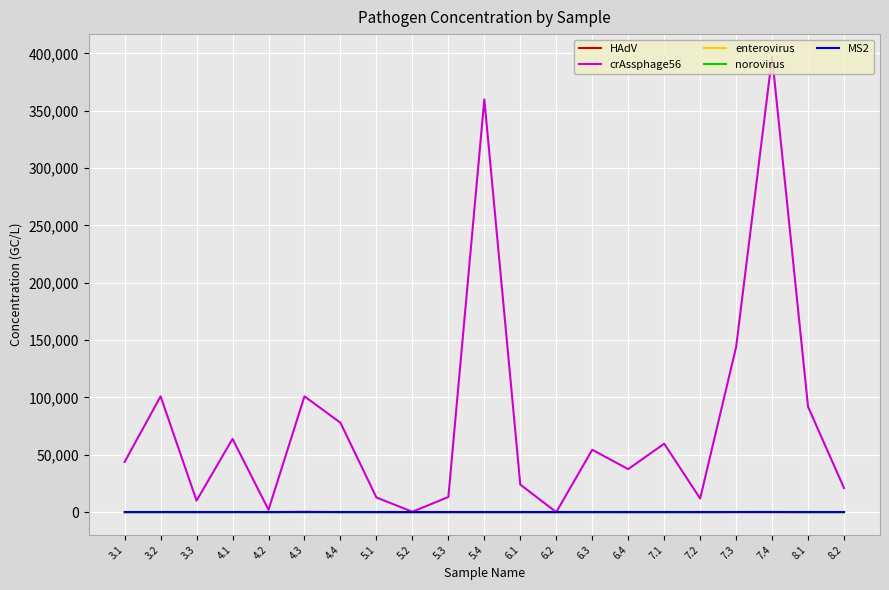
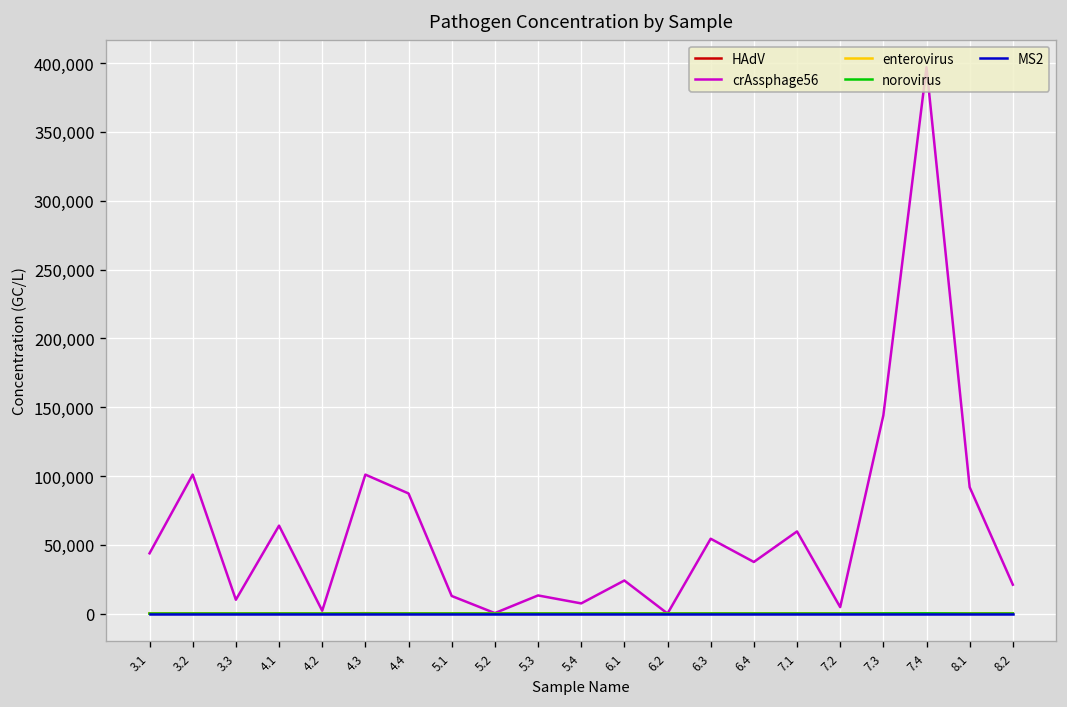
crAssphage56, 4.4: 78,000 -> 87,000
crAssphage56, 5.4: 360,000 -> 7,000
crAssphage56, 7.2: 12,000 -> 5,000
